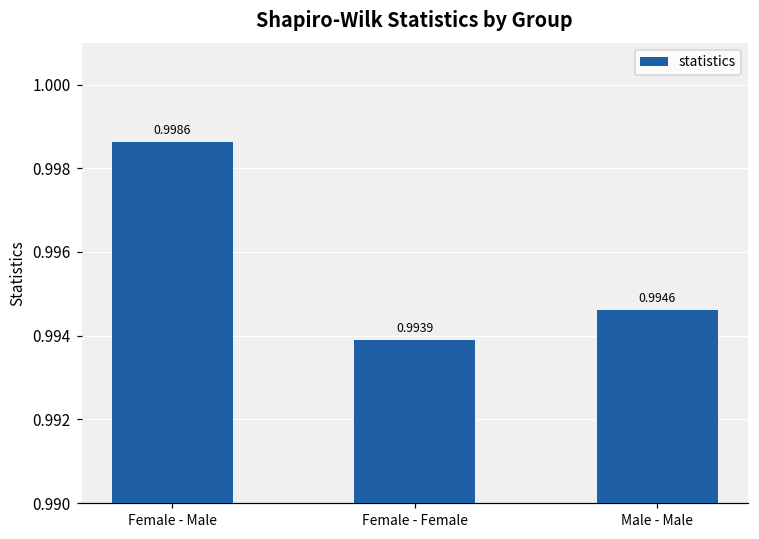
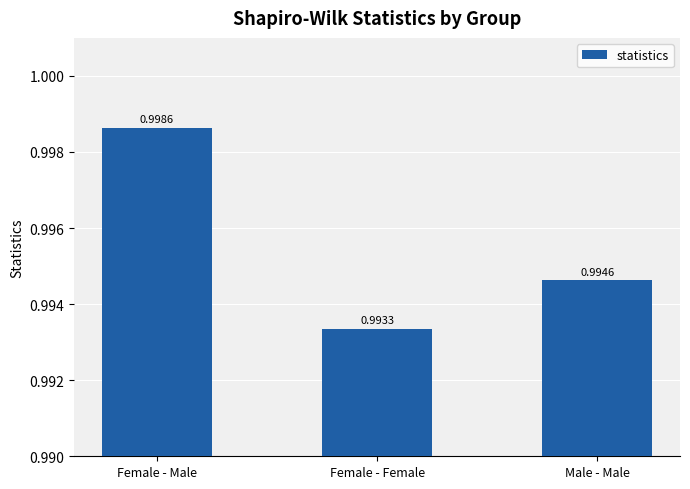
Female - Female: 0.9939 -> 0.9933
